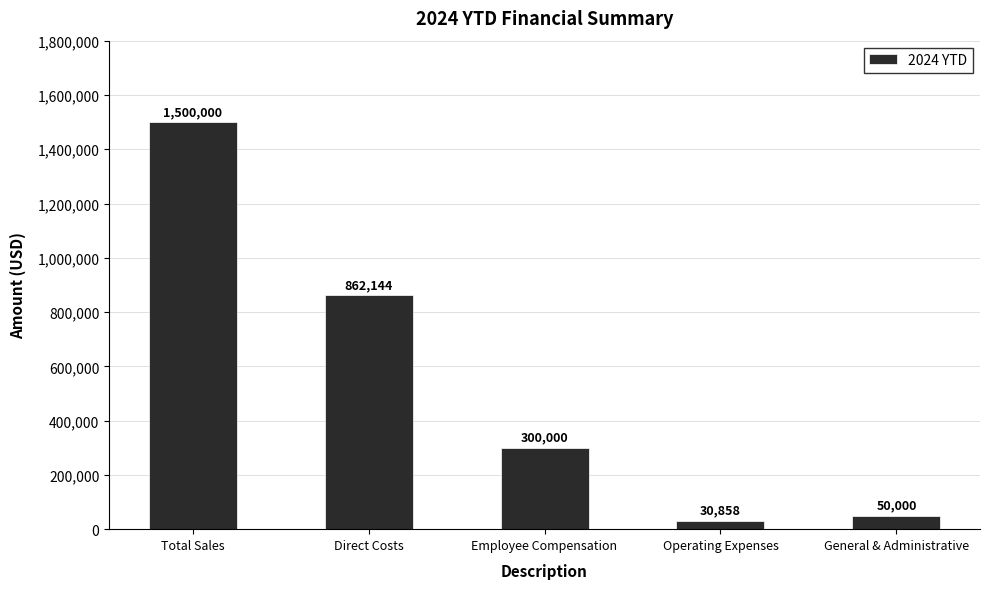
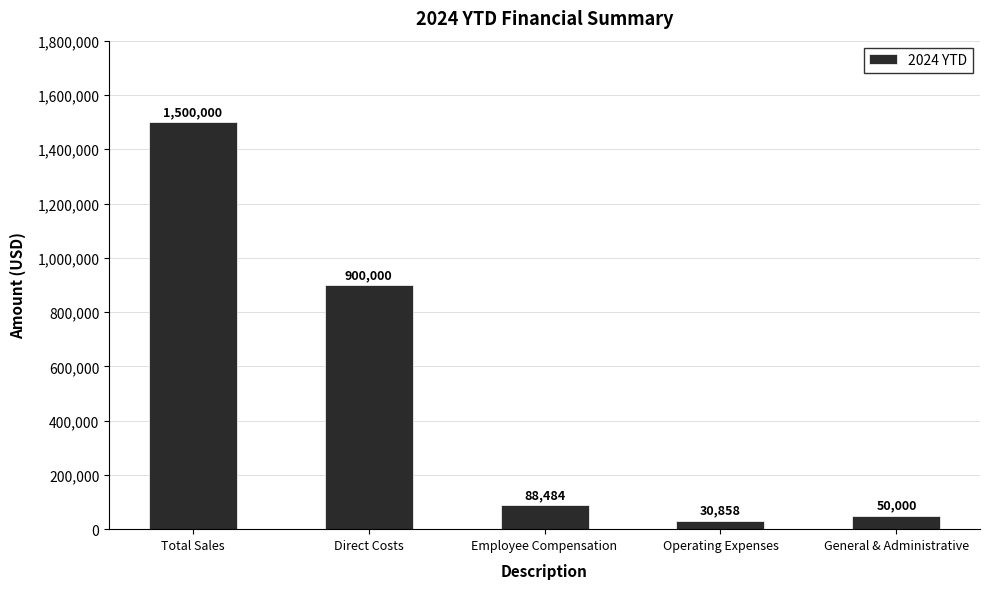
Direct Costs: 862,144 -> 900,000
Employee Compensation: 300,000 -> 88,484
